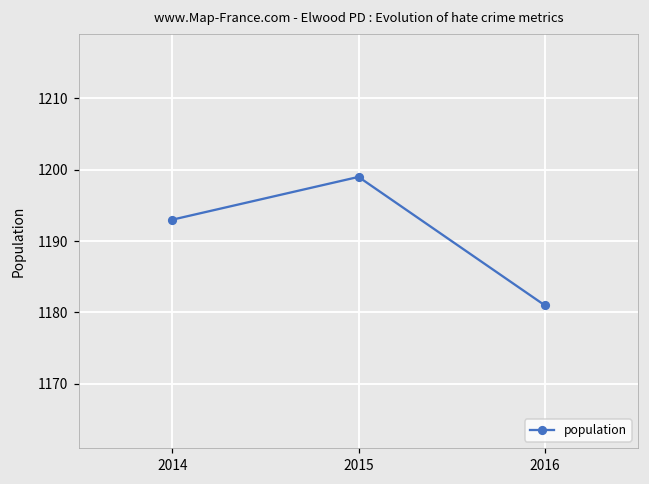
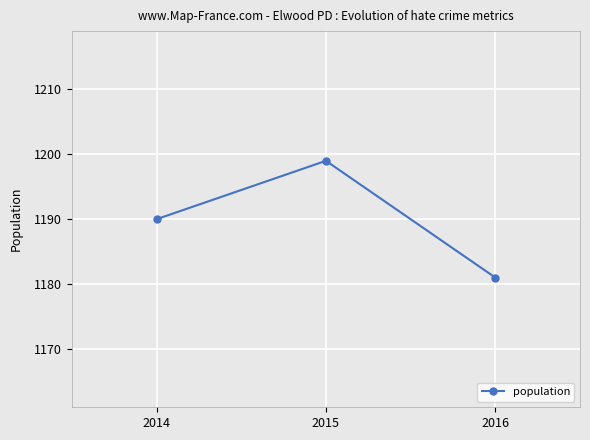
2014: 1193 -> 1190
